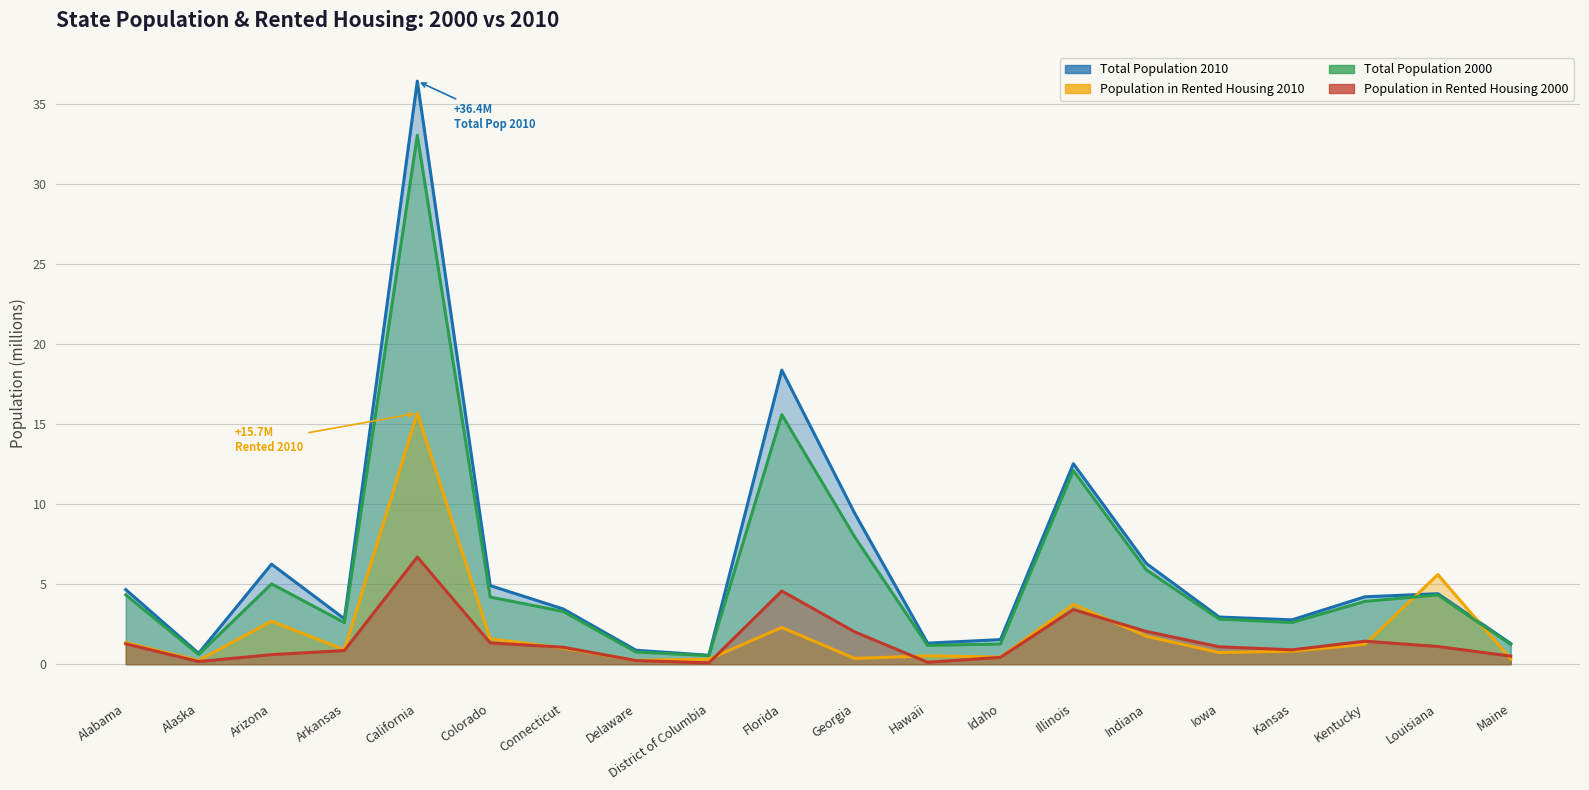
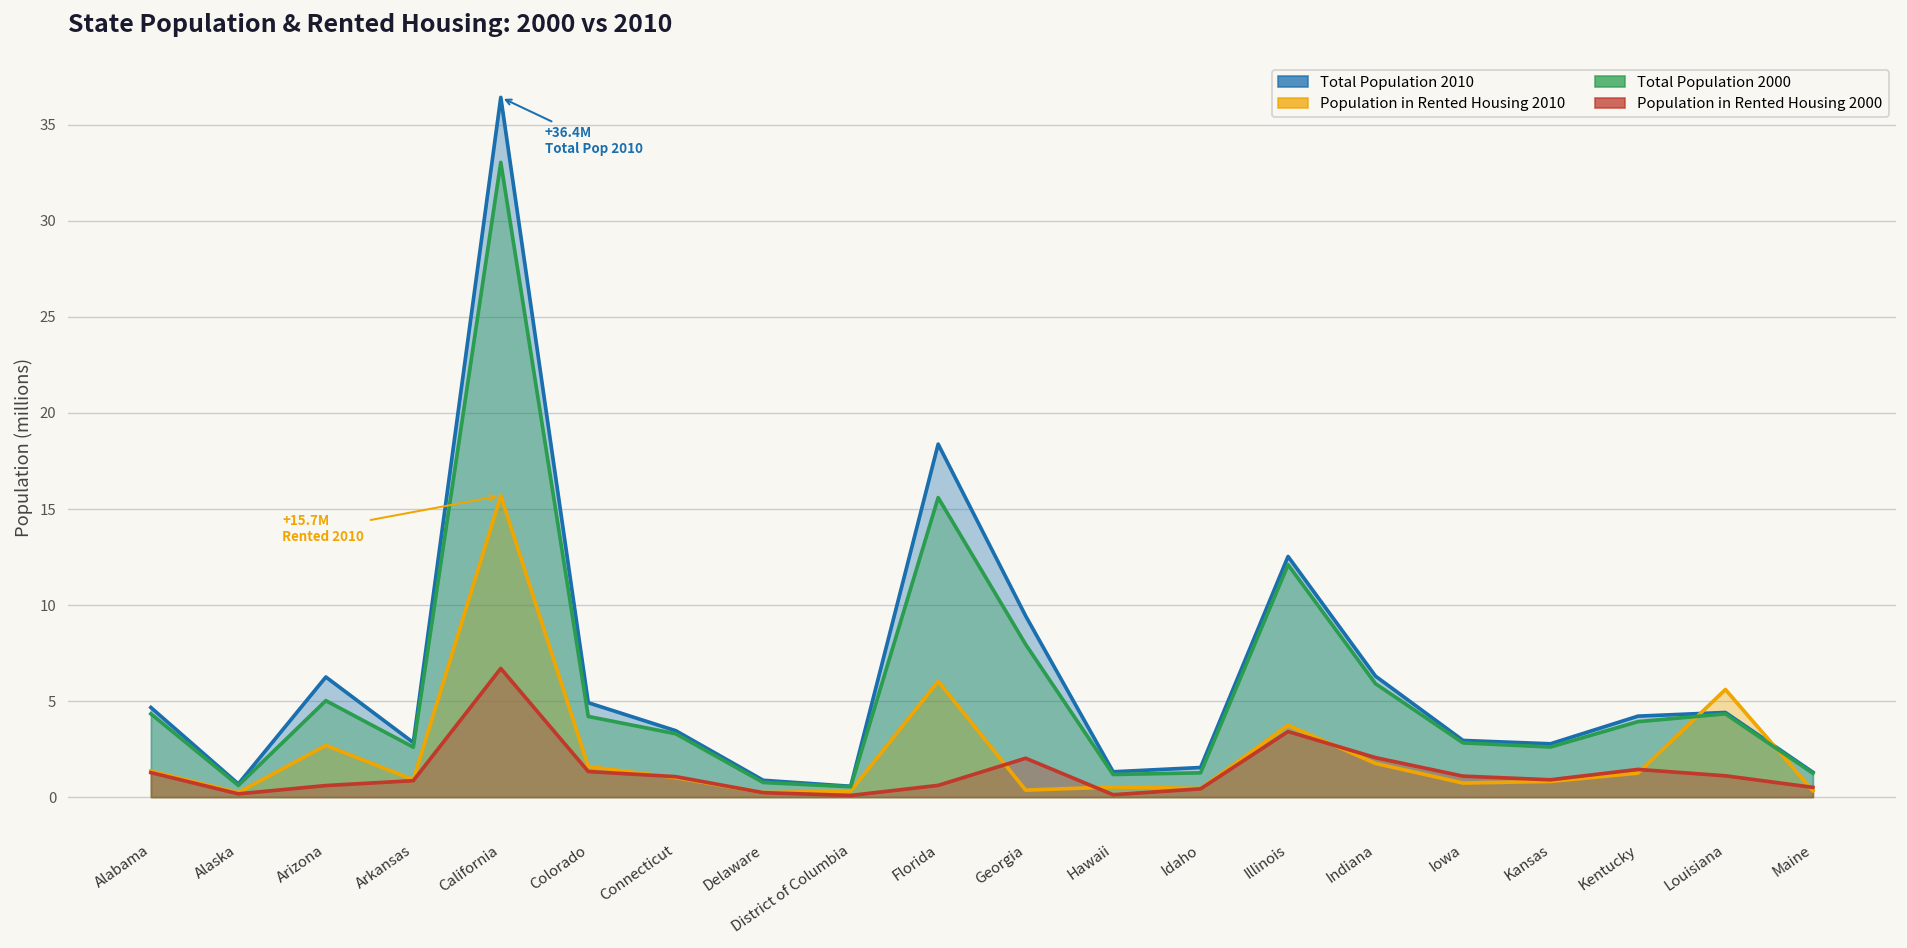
Population in Rented Housing 2010, Florida: 2.3 -> 6.0
Population in Rented Housing 2000, Florida: 4.6 -> 0.6
